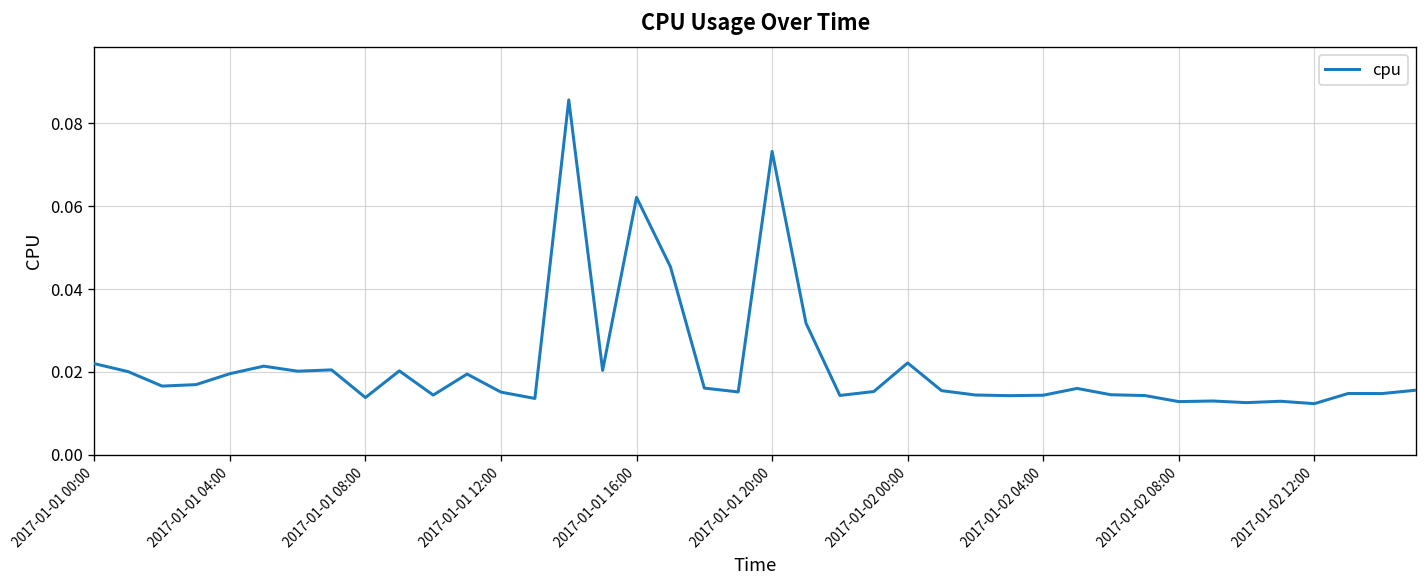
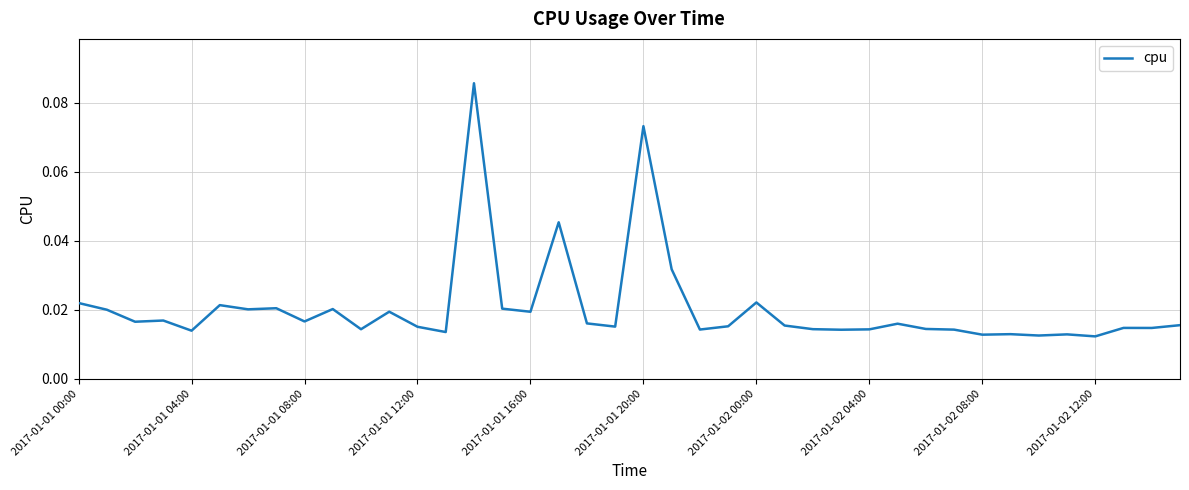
2017-01-01 04:00: 0.020 -> 0.014
2017-01-01 08:00: 0.014 -> 0.017
2017-01-01 16:00: 0.062 -> 0.019
